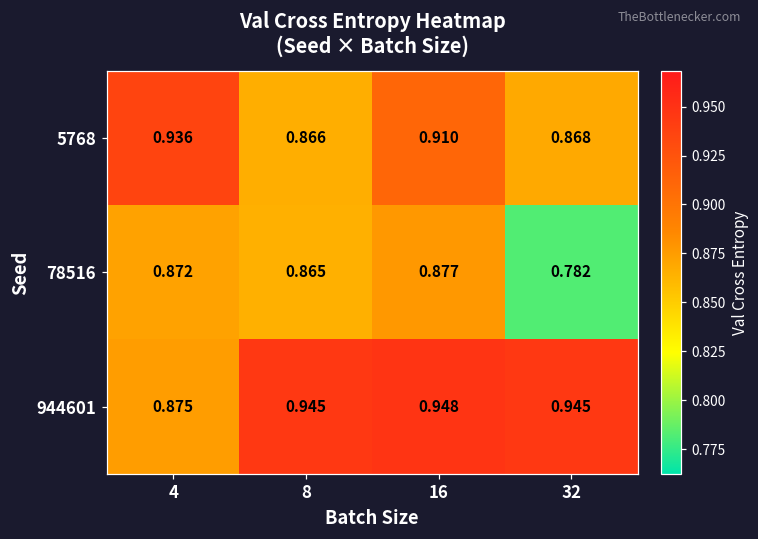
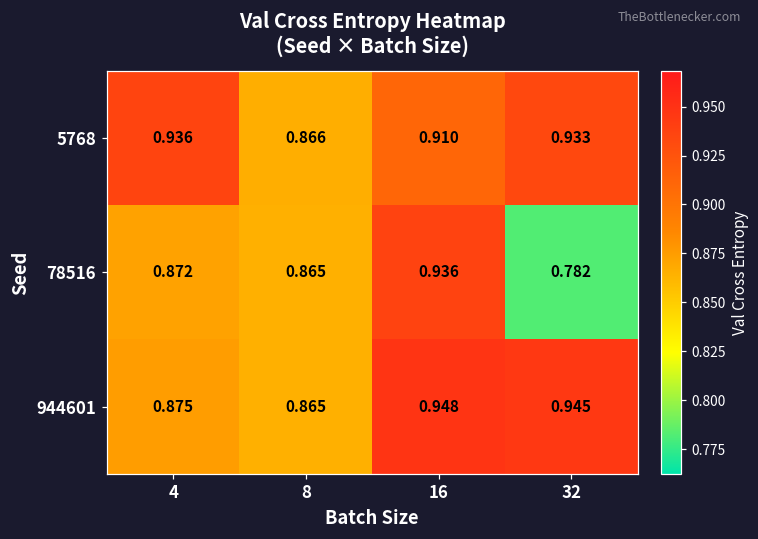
5768, 32: 0.868 -> 0.933
78516, 16: 0.877 -> 0.936
944601, 8: 0.945 -> 0.865
